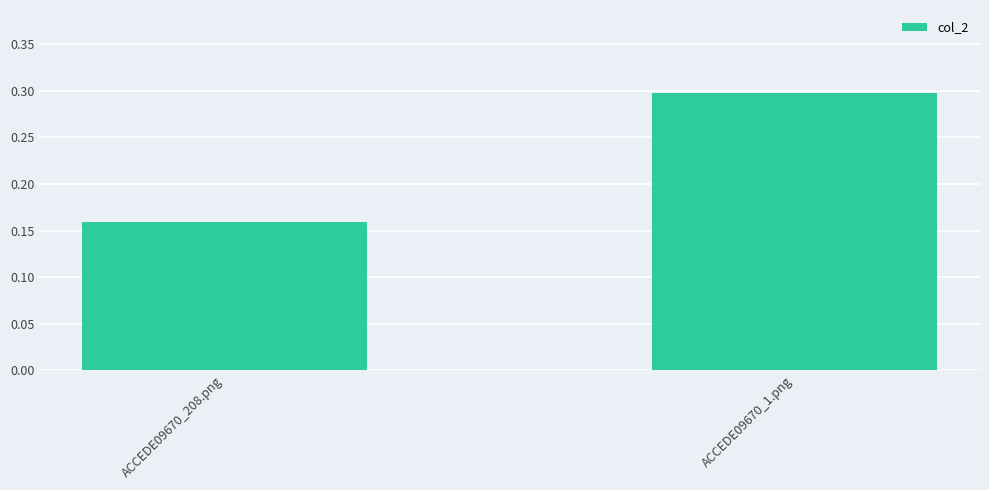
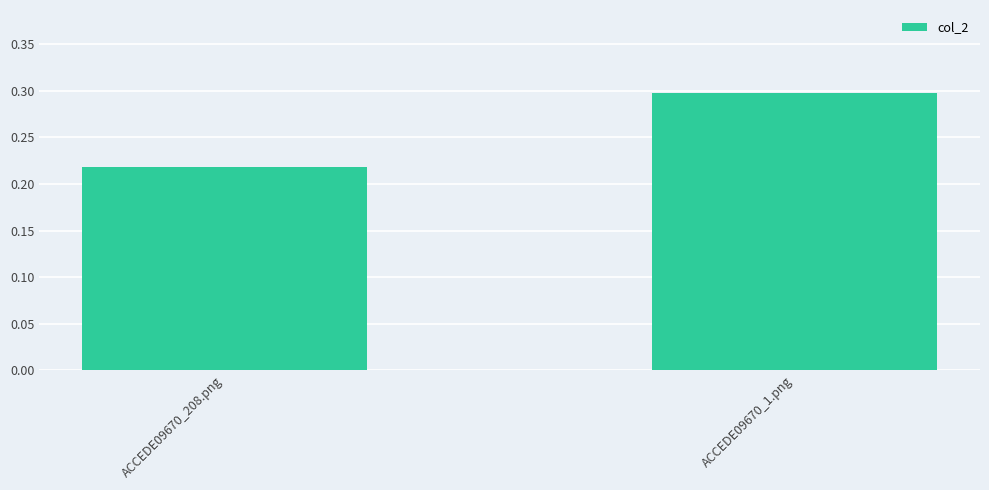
ACCEDE09670_208.png: 0.16 -> 0.22
